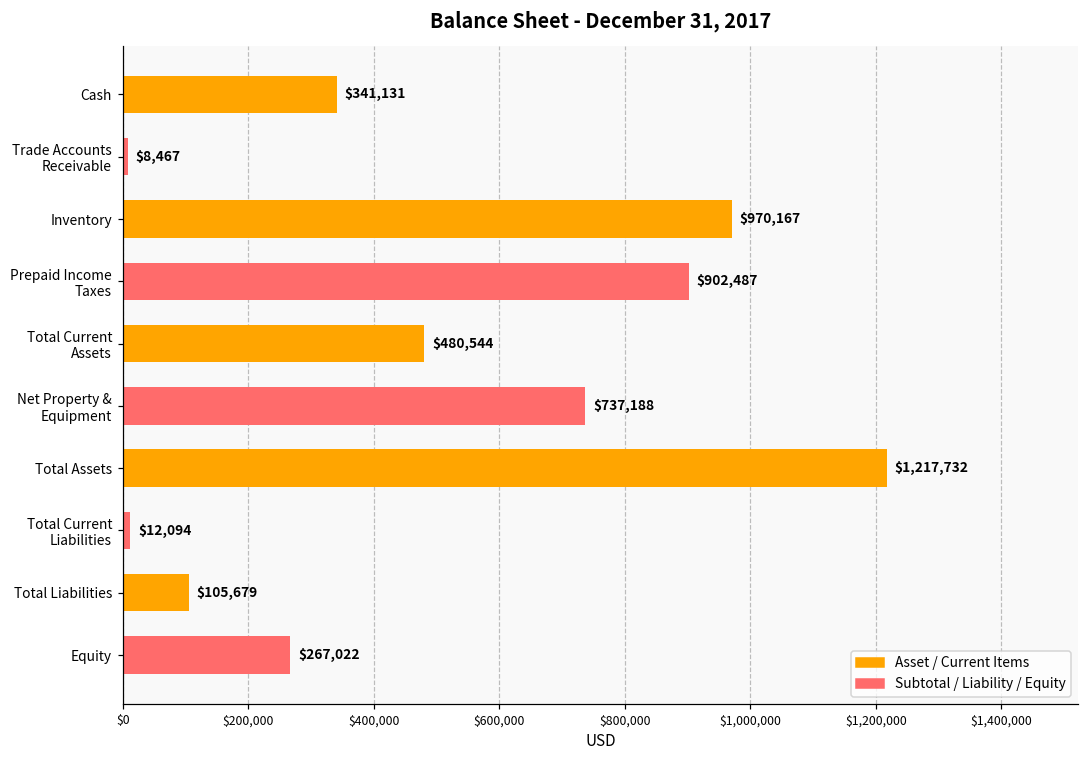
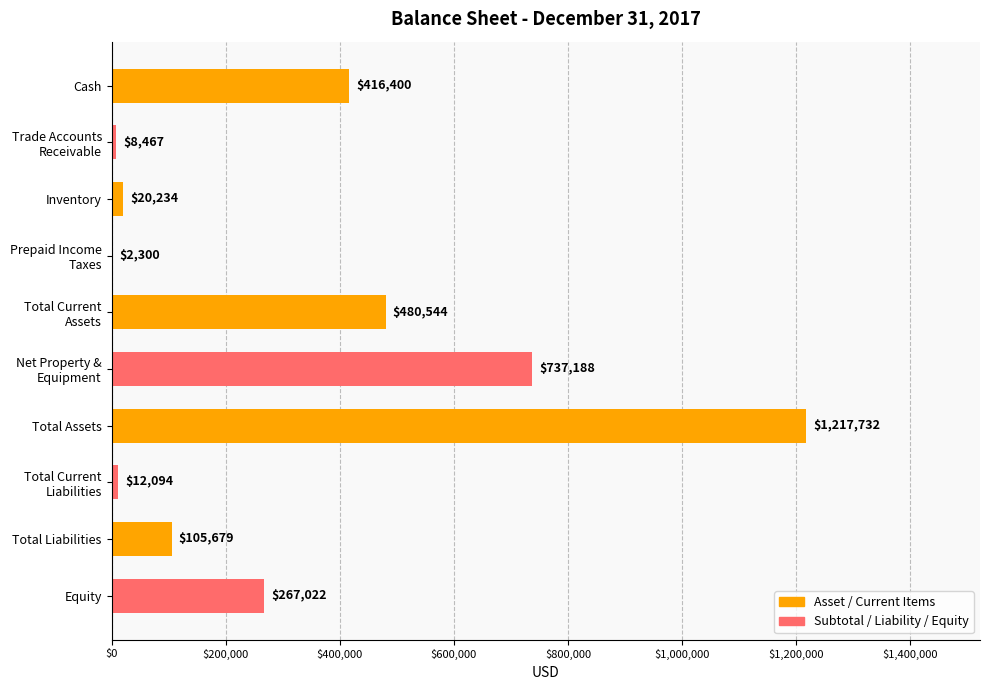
Cash: $341,131 -> $416,400
Inventory: $970,167 -> $20,234
Prepaid Income Taxes: $902,487 -> $2,300
